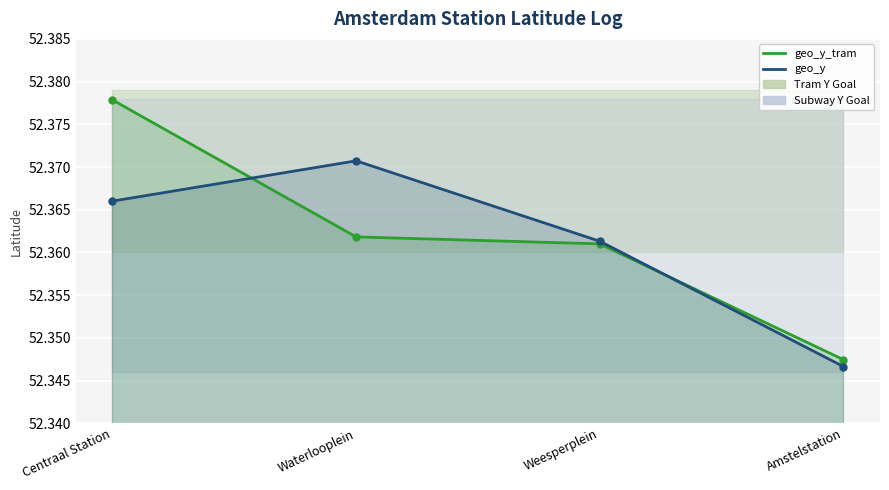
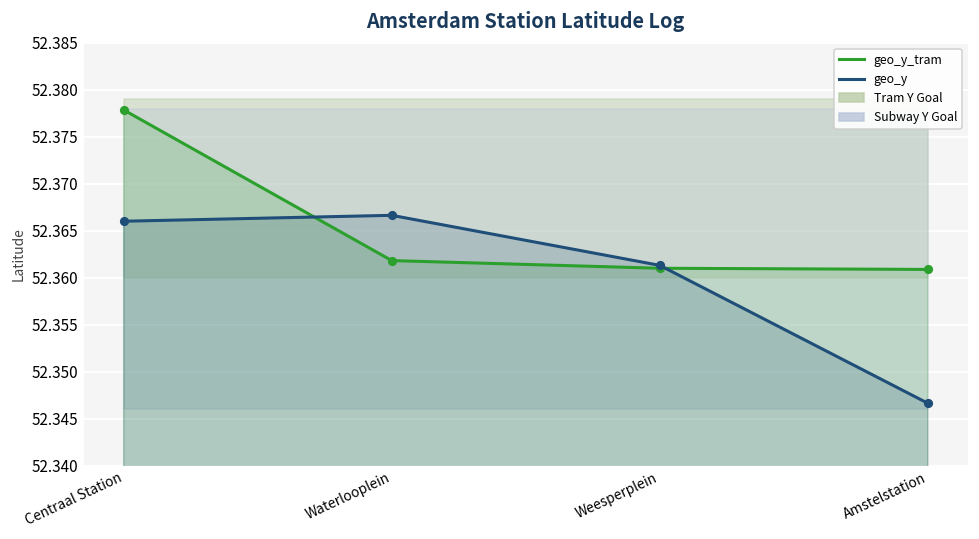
geo_y, Waterlooplein: 52.371 -> 52.367
geo_y_tram, Amstelstation: 52.347 -> 52.361
